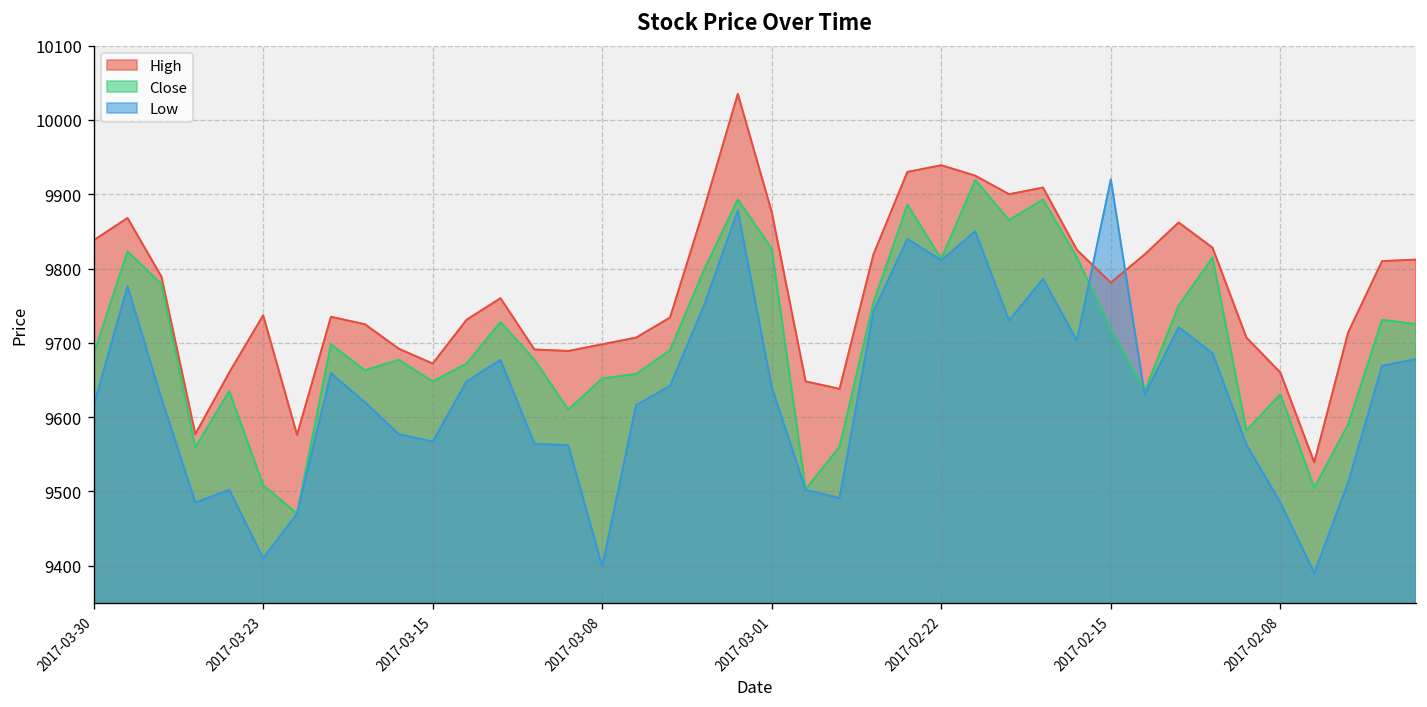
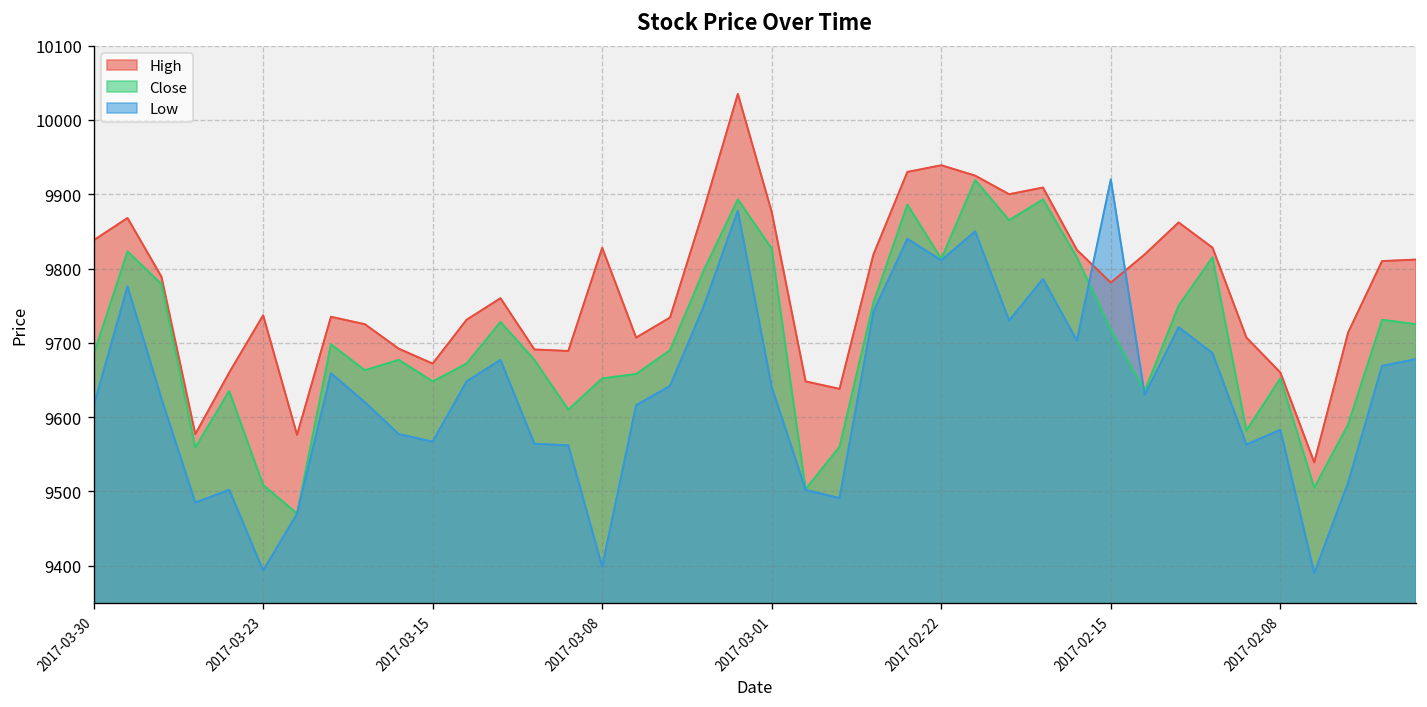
Low, 2017-03-23: 9410 -> 9390
High, 2017-03-08: 9700 -> 9830
Close, 2017-02-08: 9630 -> 9650
Low, 2017-02-08: 9490 -> 9580
